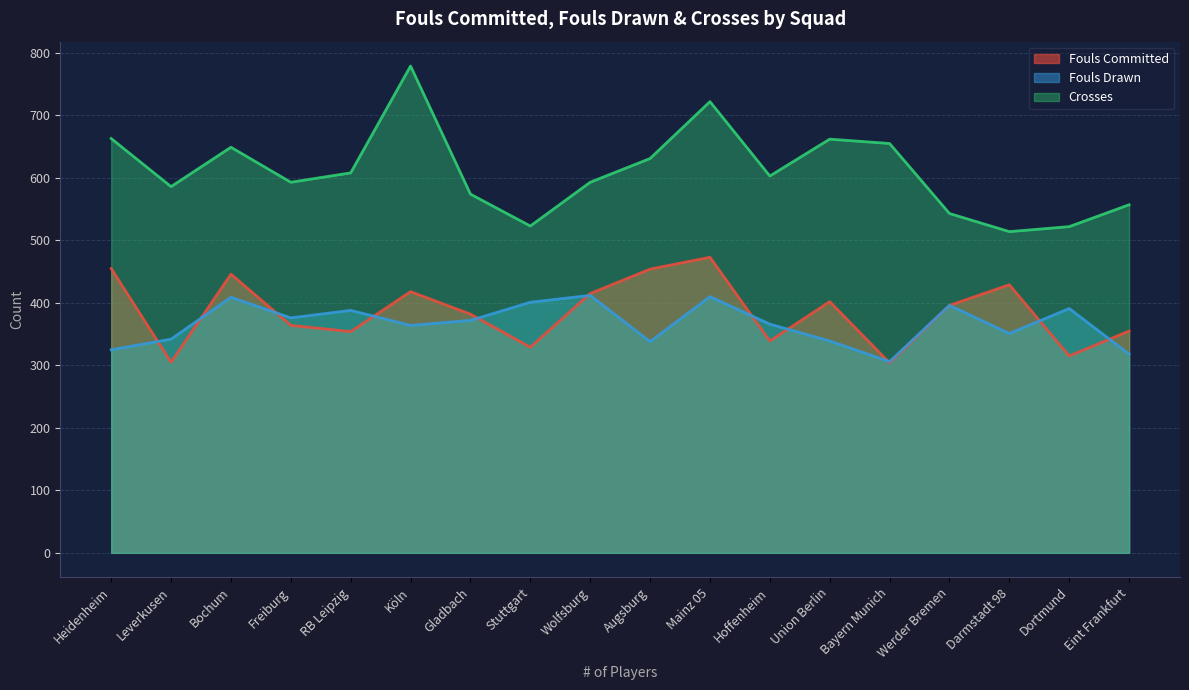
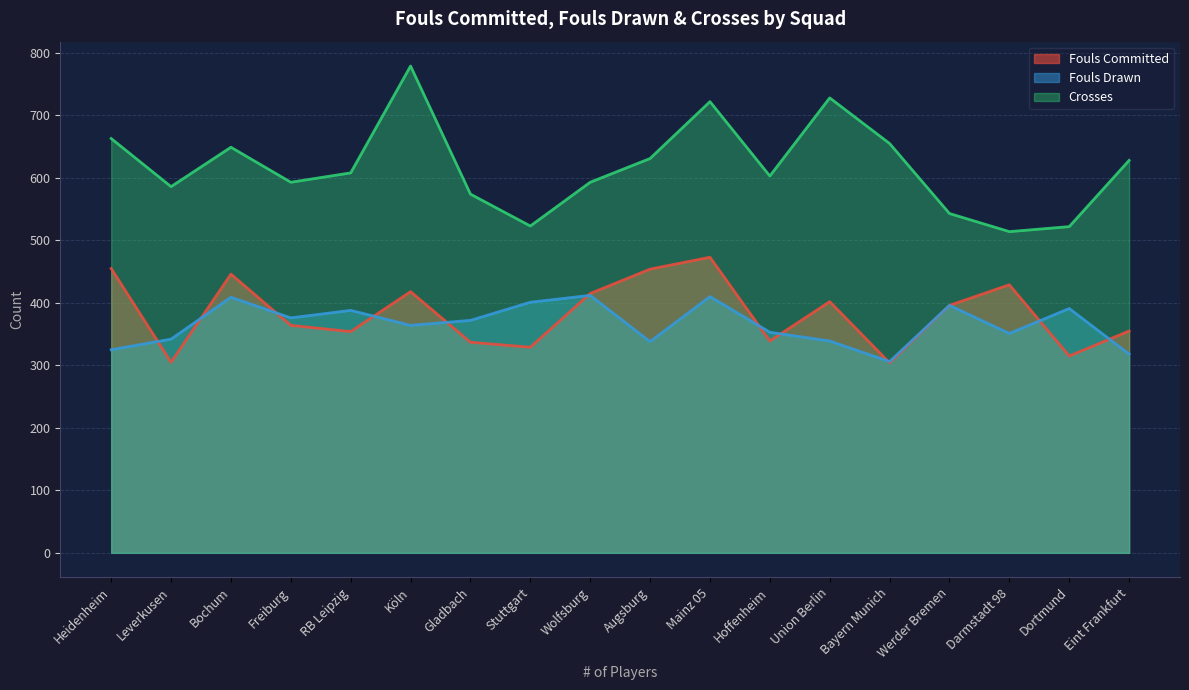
Fouls Committed, Gladbach: 380 -> 340
Fouls Drawn, Hoffenheim: 370 -> 350
Crosses, Union Berlin: 660 -> 730
Crosses, Eint Frankfurt: 560 -> 630
